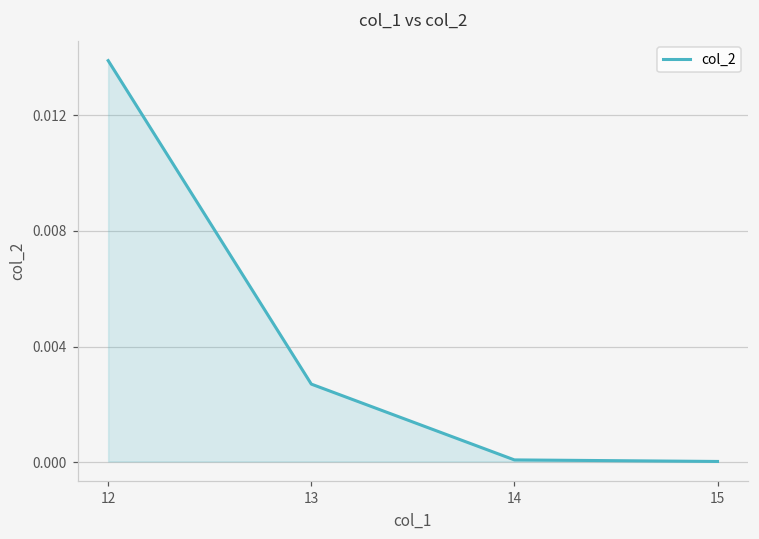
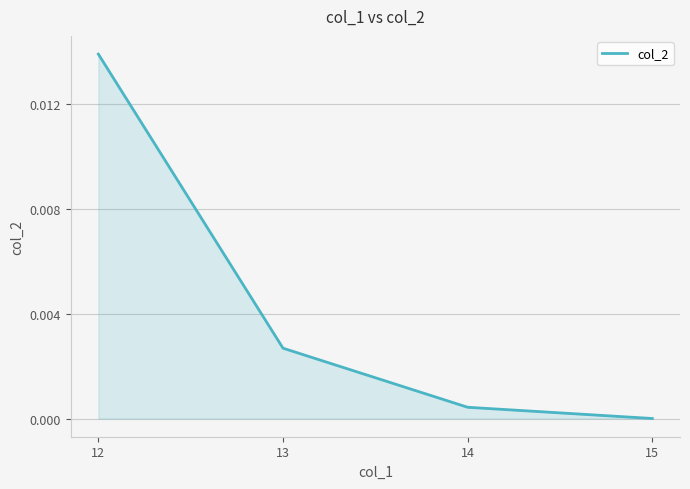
14: 0.0001 -> 0.0005
